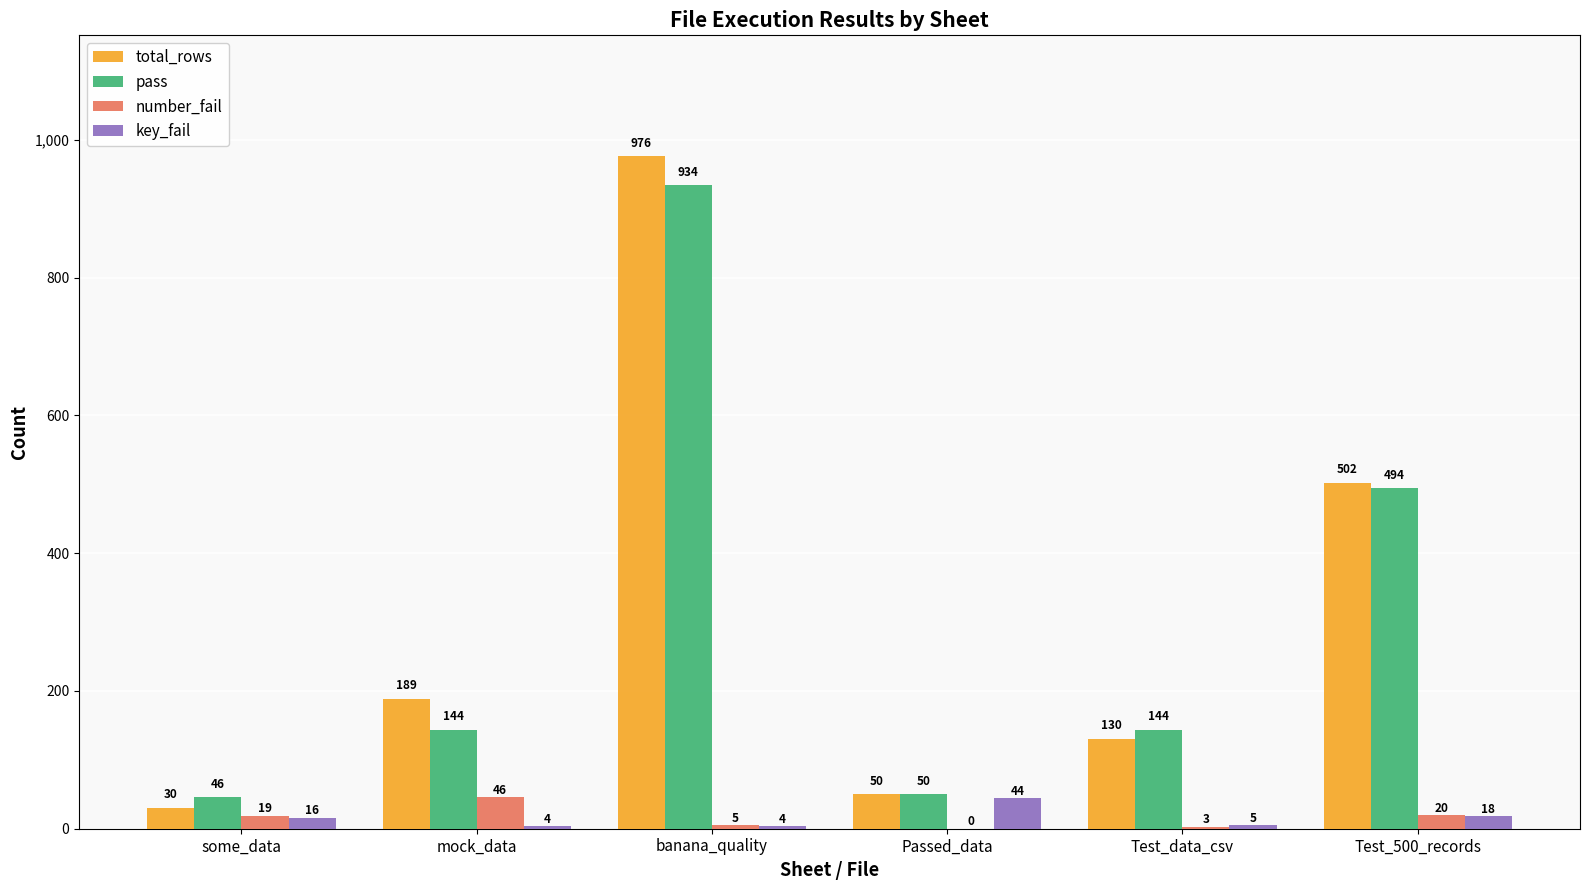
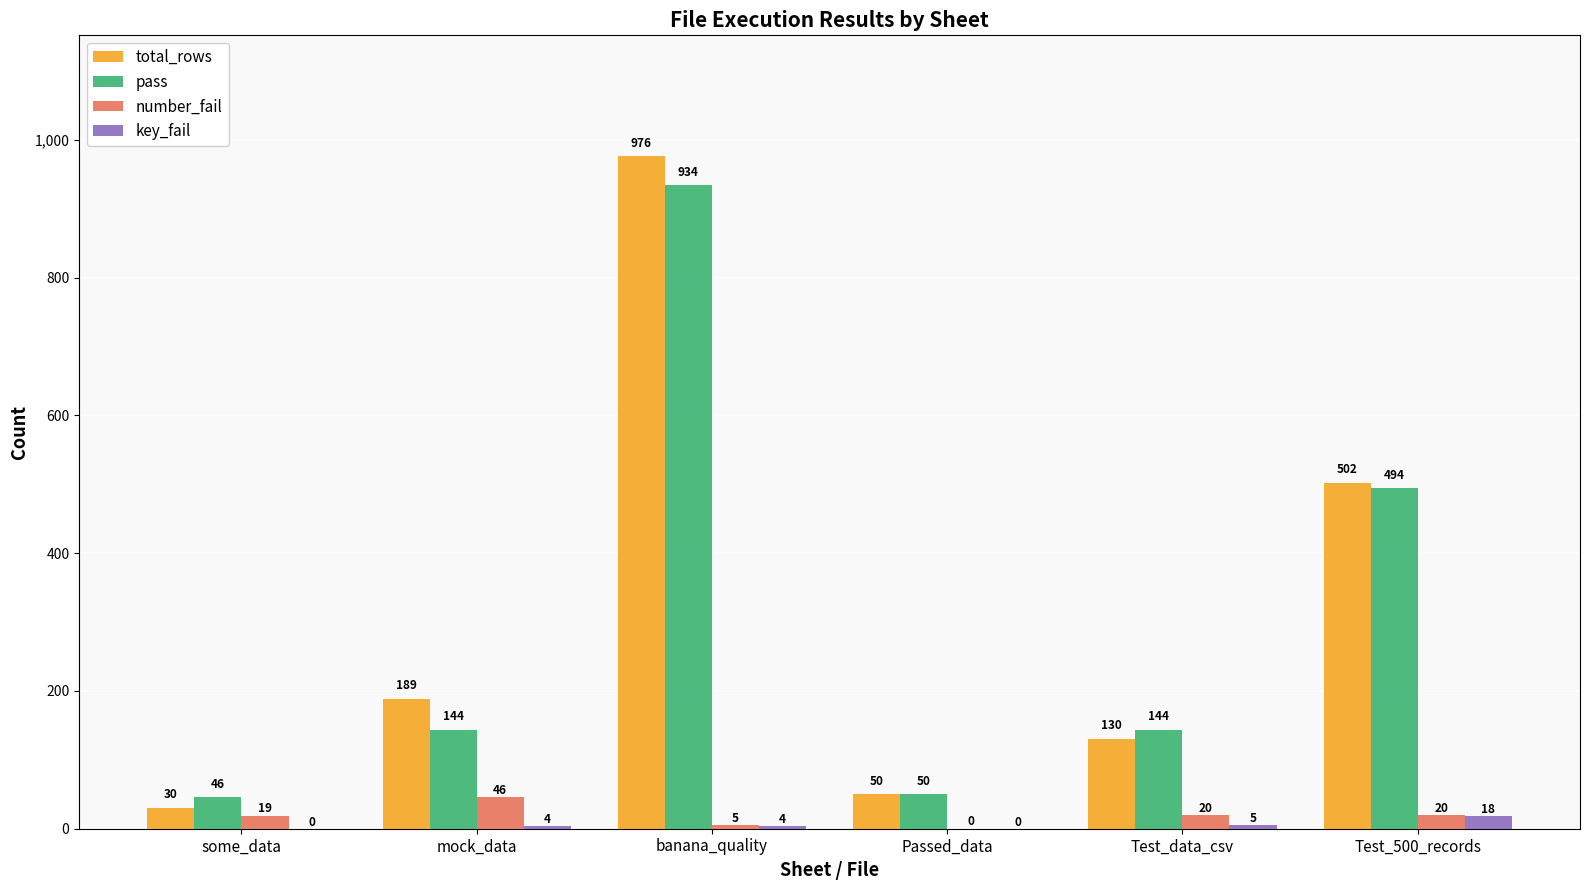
key_fail, some_data: 16 -> 0
key_fail, Passed_data: 44 -> 0
number_fail, Test_data_csv: 3 -> 20
